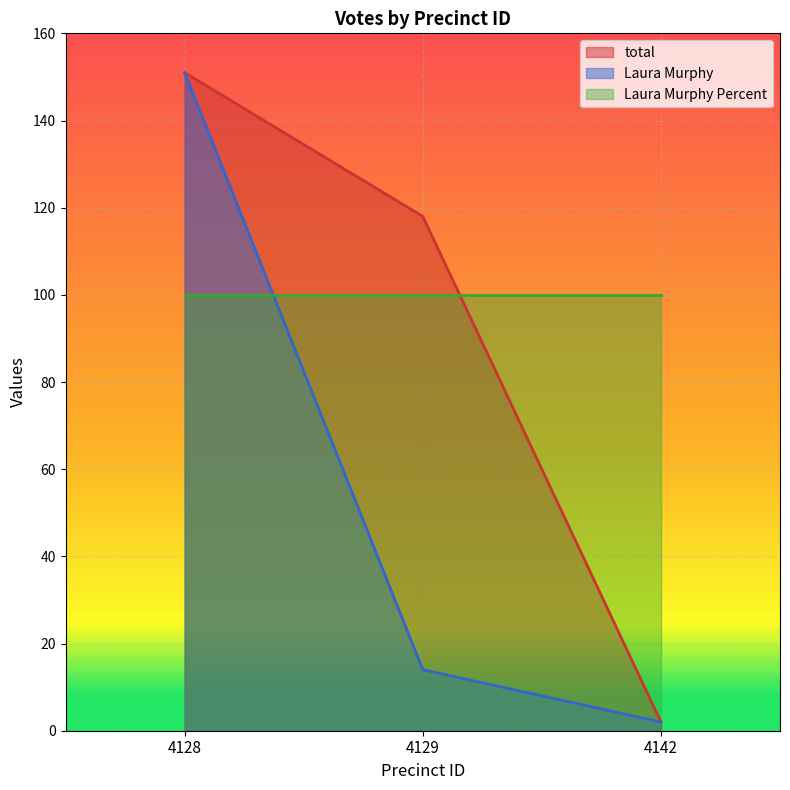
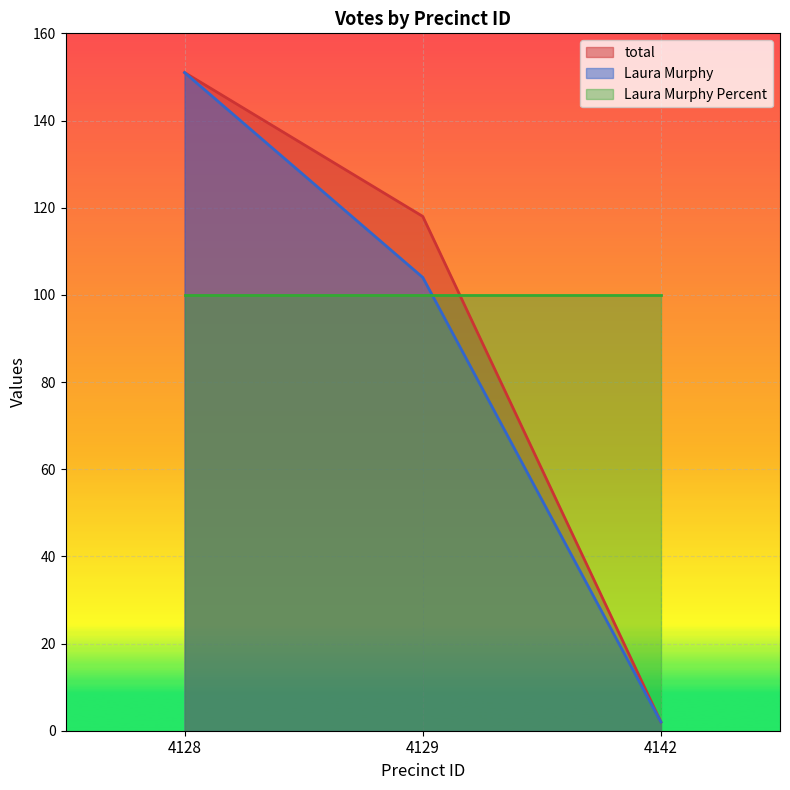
Laura Murphy, 4129: 14 -> 104
